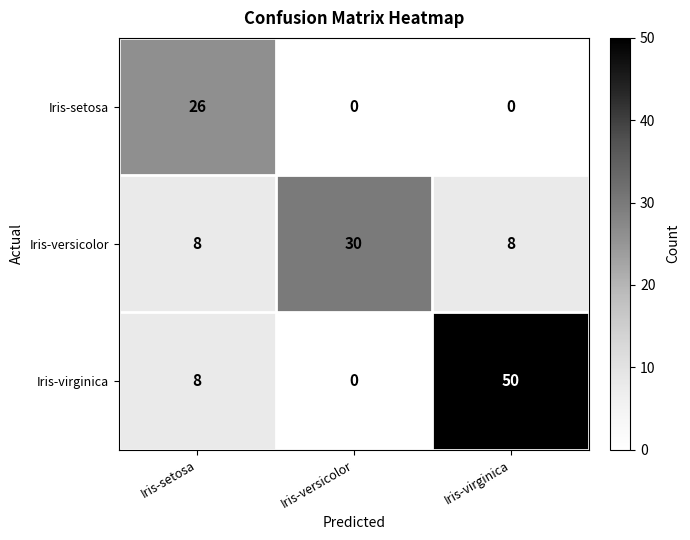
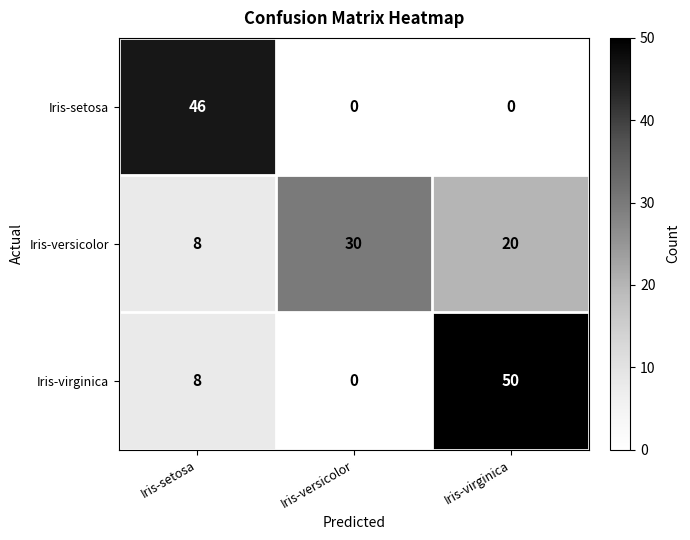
Iris-setosa, Iris-setosa: 26 -> 46
Iris-versicolor, Iris-virginica: 8 -> 20
